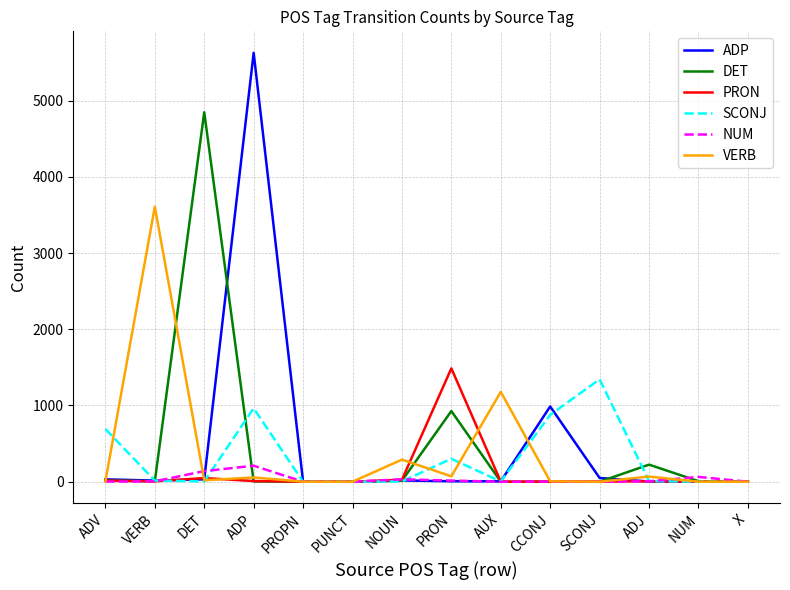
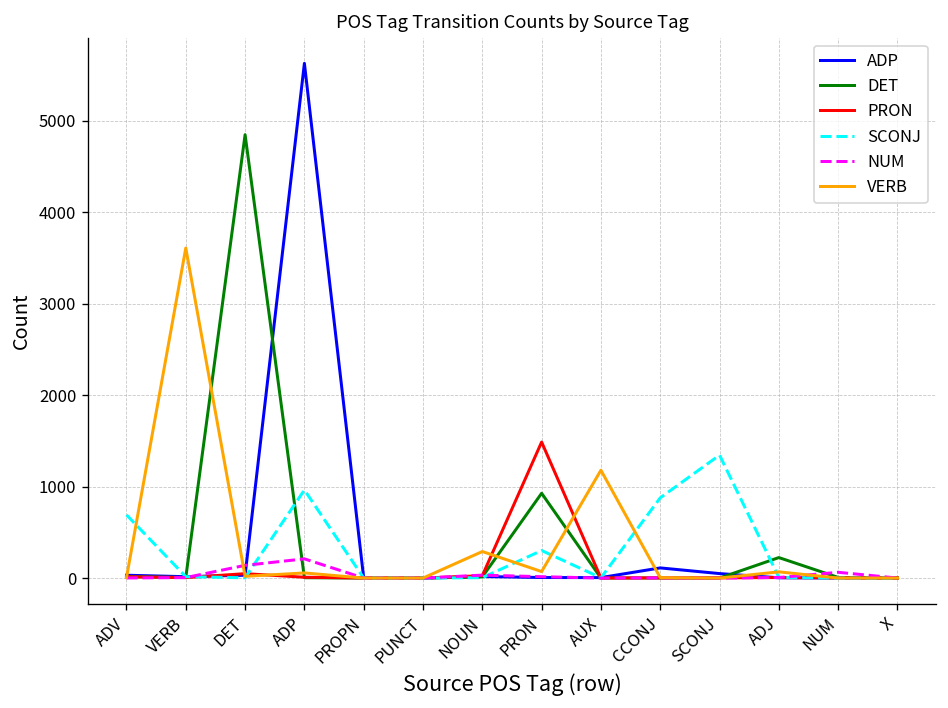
ADP, CCONJ: 1000 -> 100
